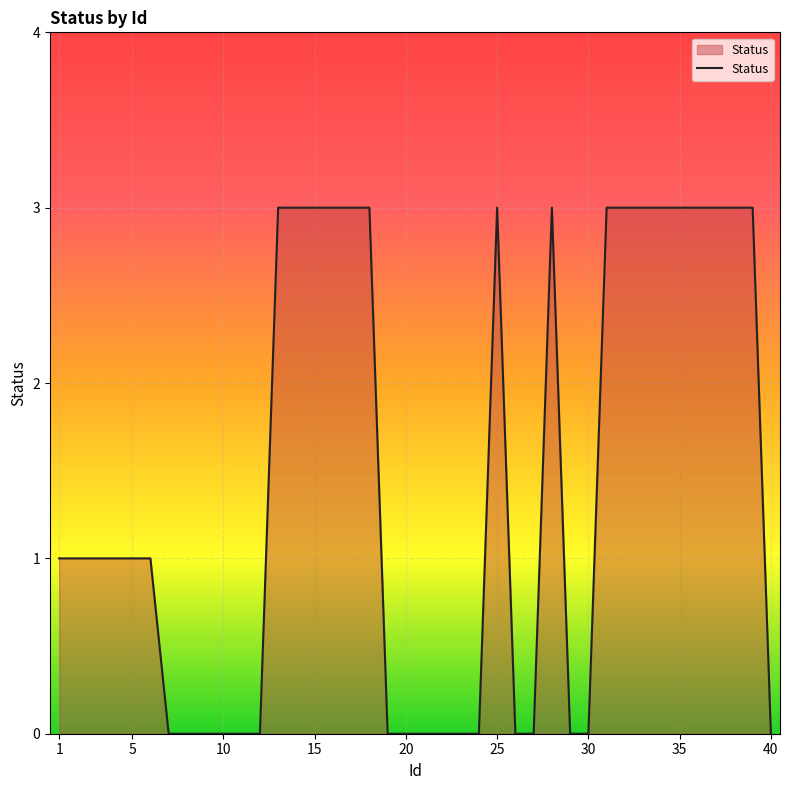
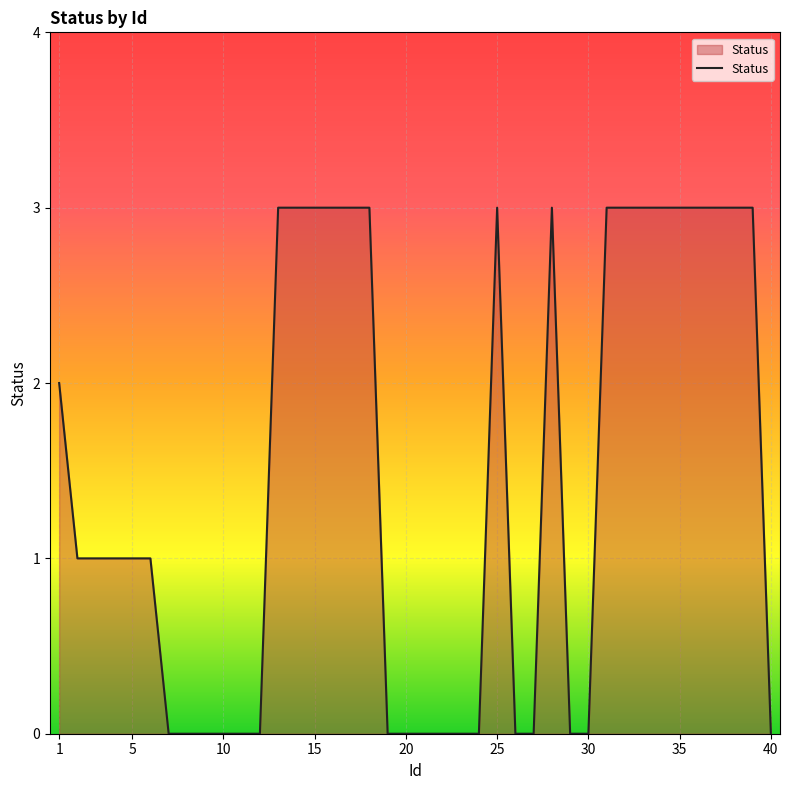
1: 1 -> 2
